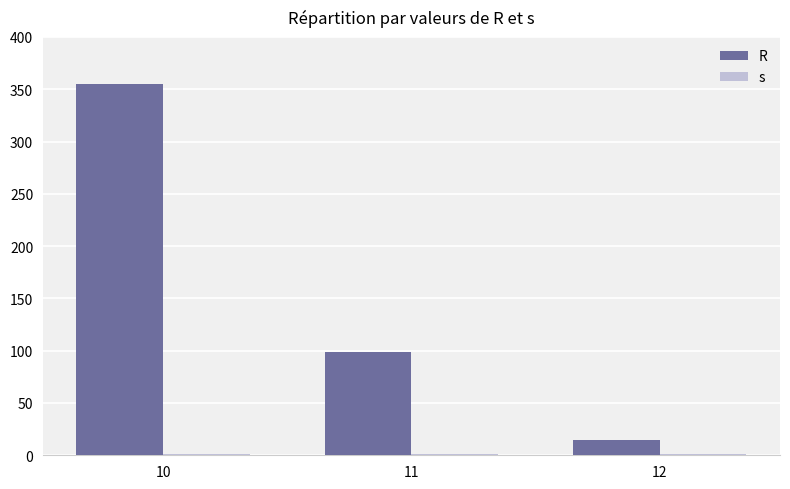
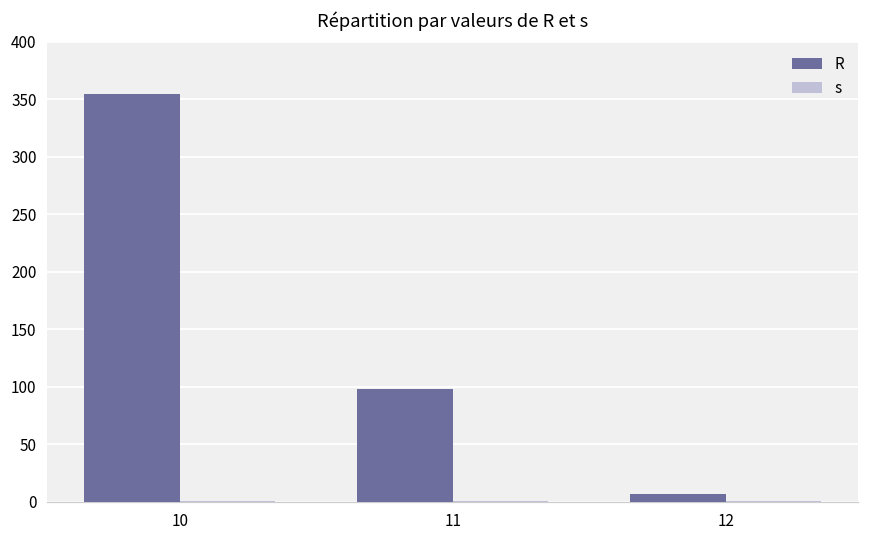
R, 12: 15 -> 7
